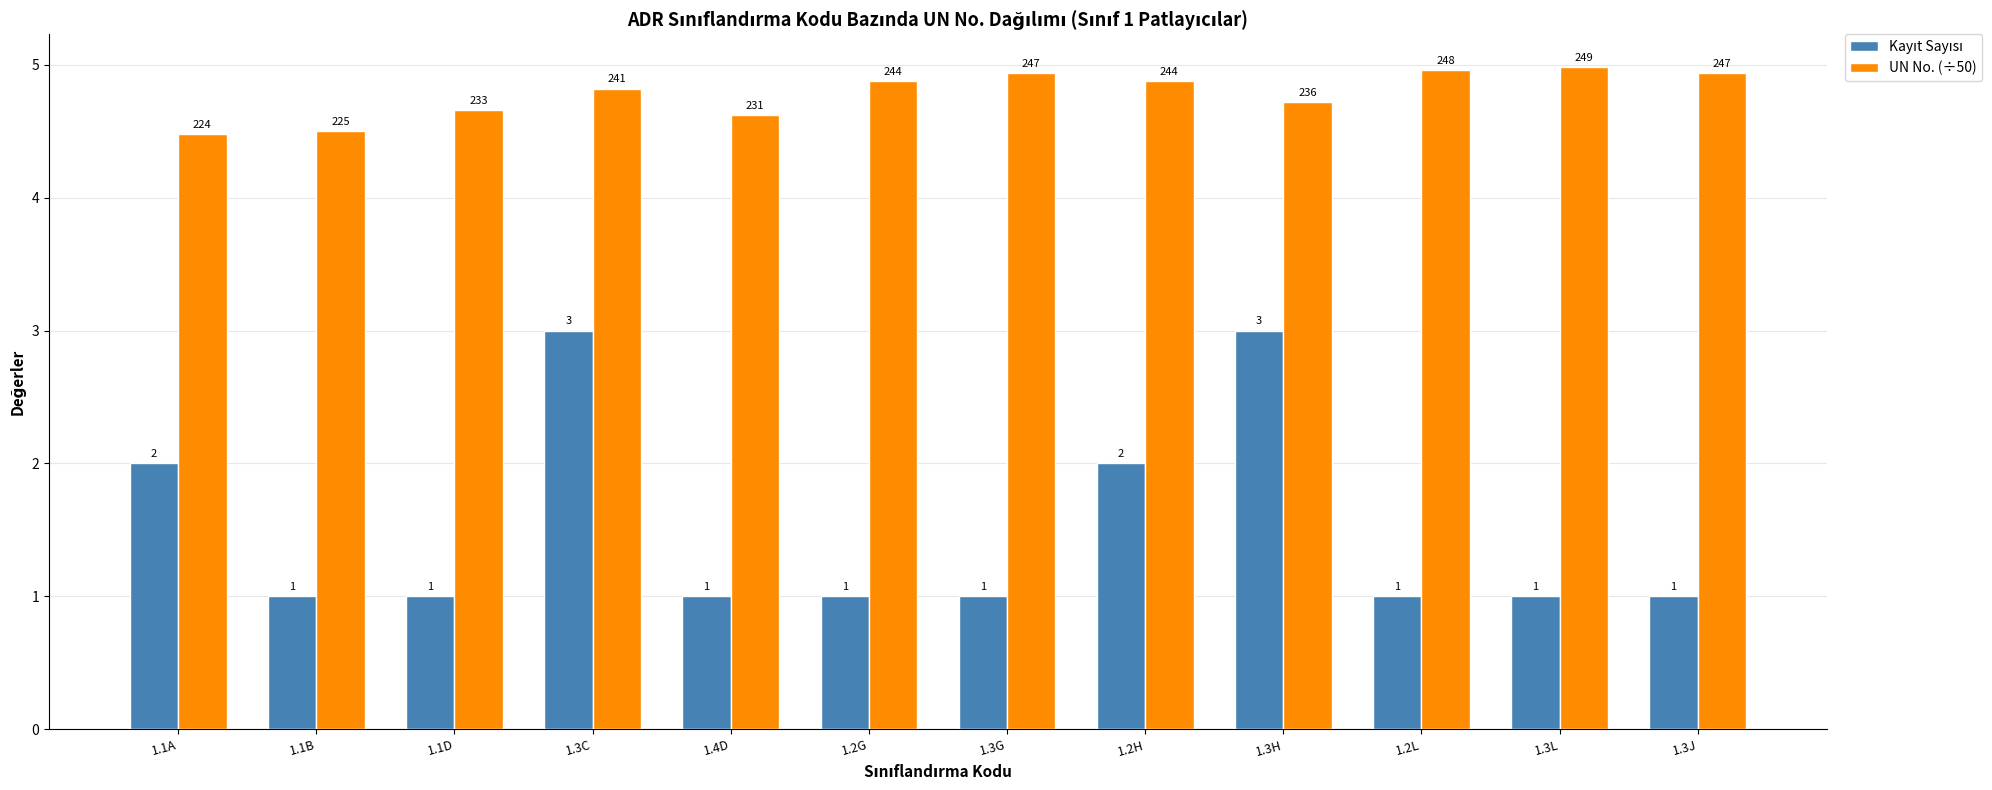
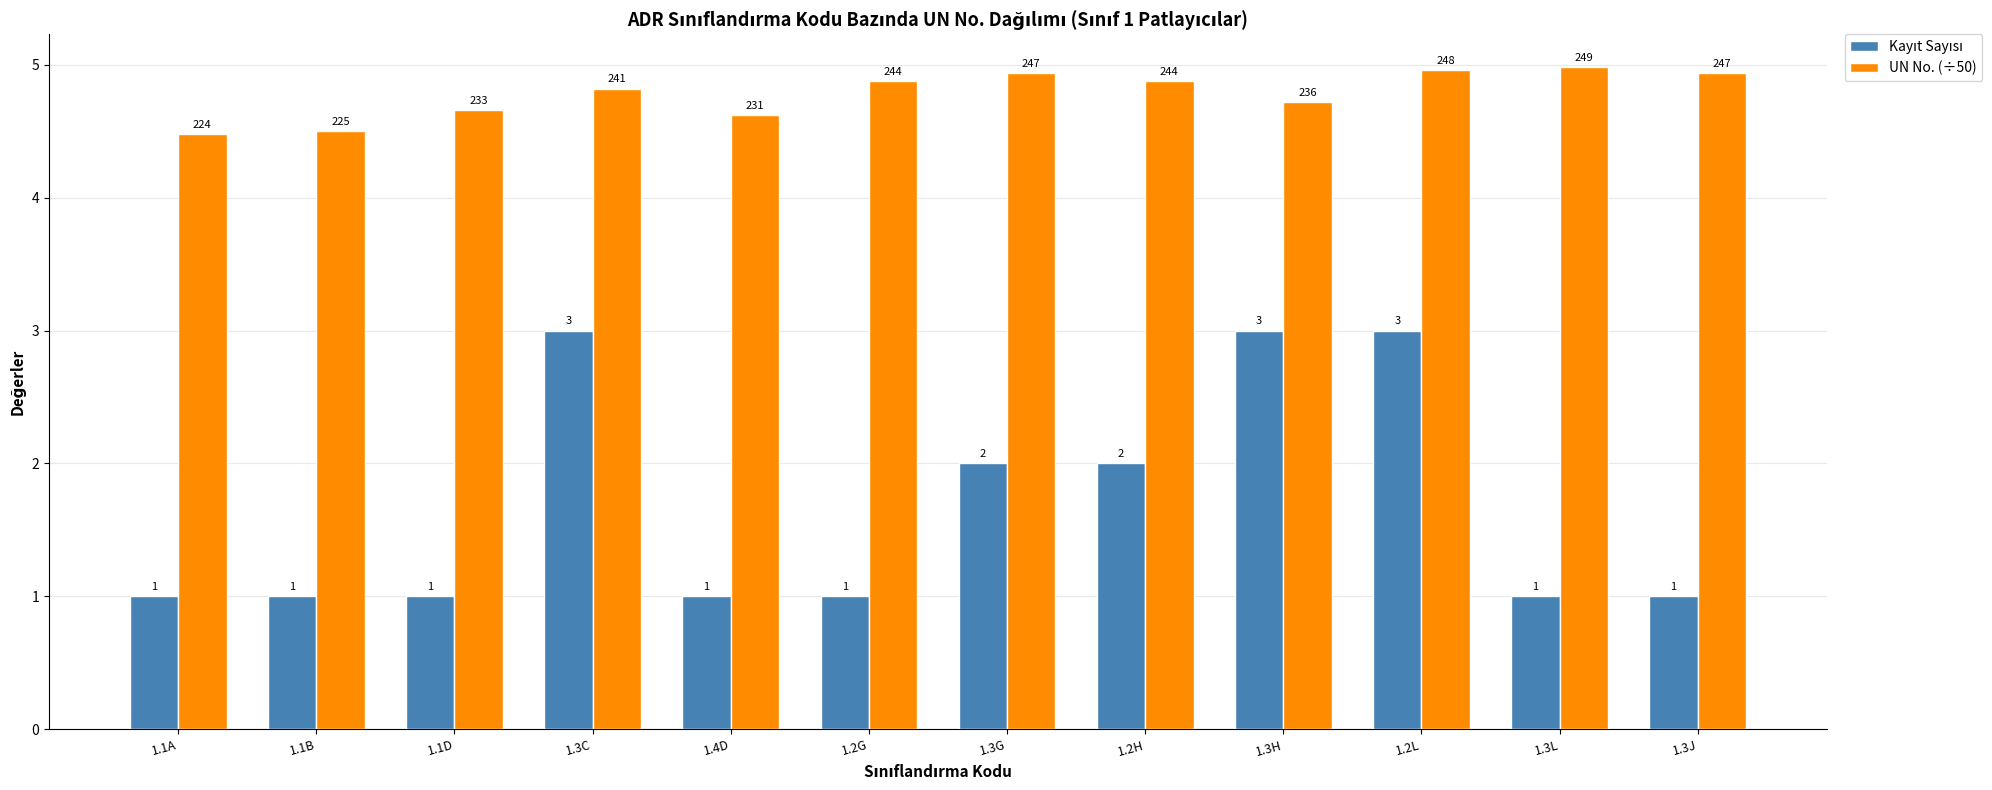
Kayıt Sayısı, 1.1A: 2 -> 1
Kayıt Sayısı, 1.3G: 1 -> 2
Kayıt Sayısı, 1.2L: 1 -> 3
